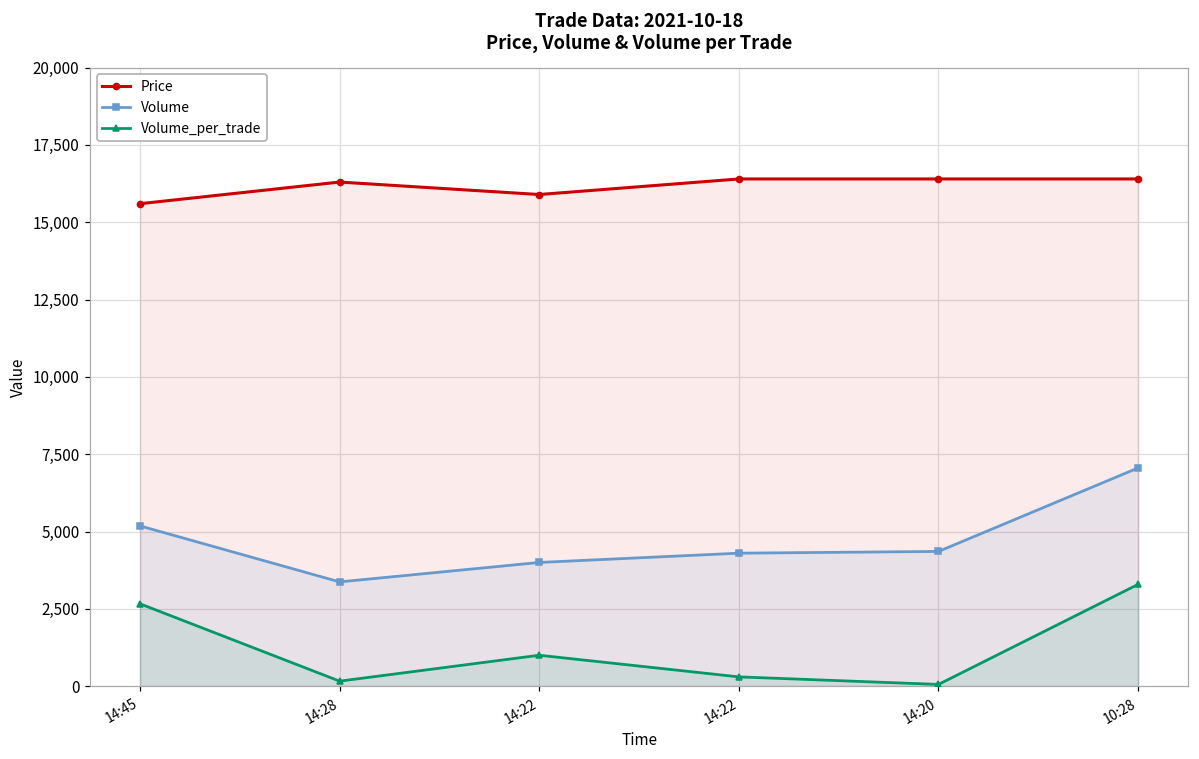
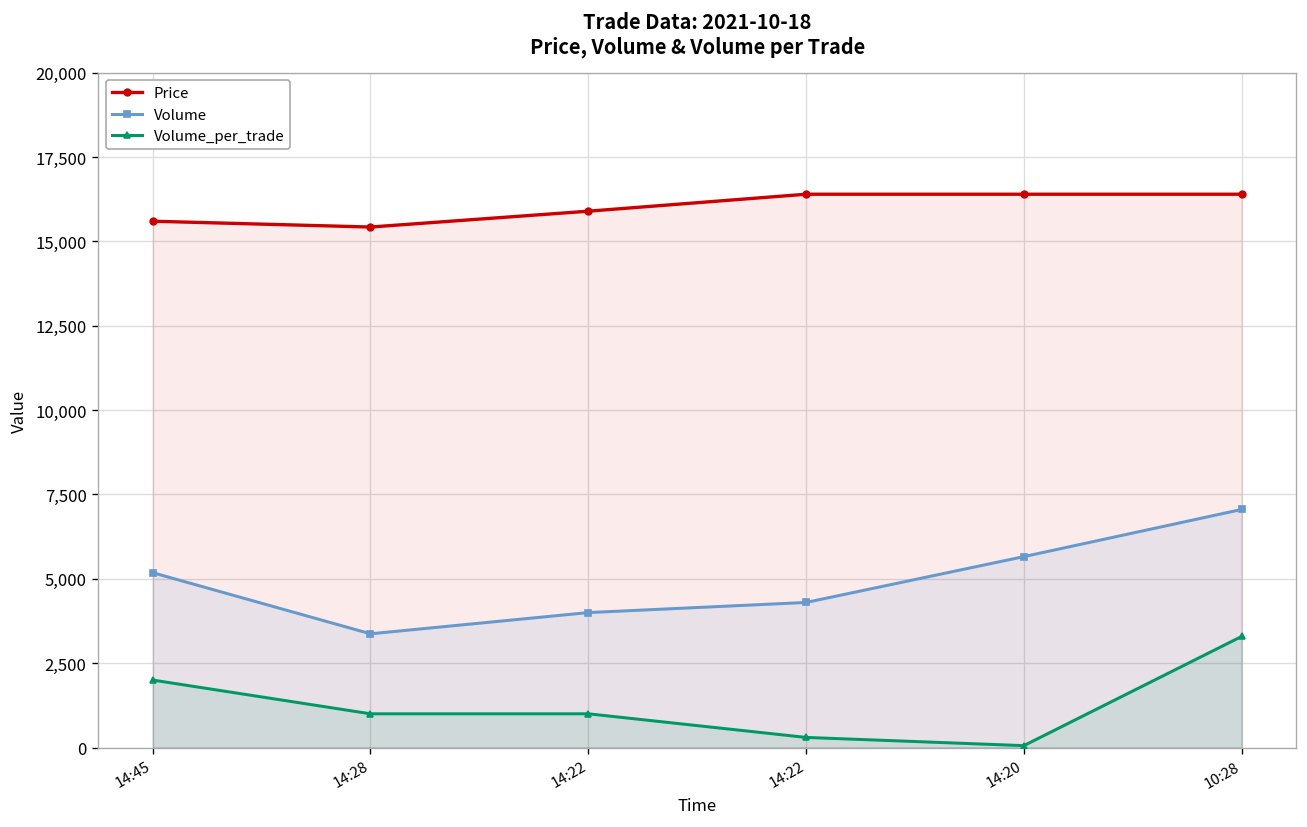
Volume_per_trade, 14:45: 2,700 -> 2,000
Price, 14:28: 16,300 -> 15,400
Volume_per_trade, 14:28: 200 -> 1,000
Volume, 14:20: 4,400 -> 5,700
